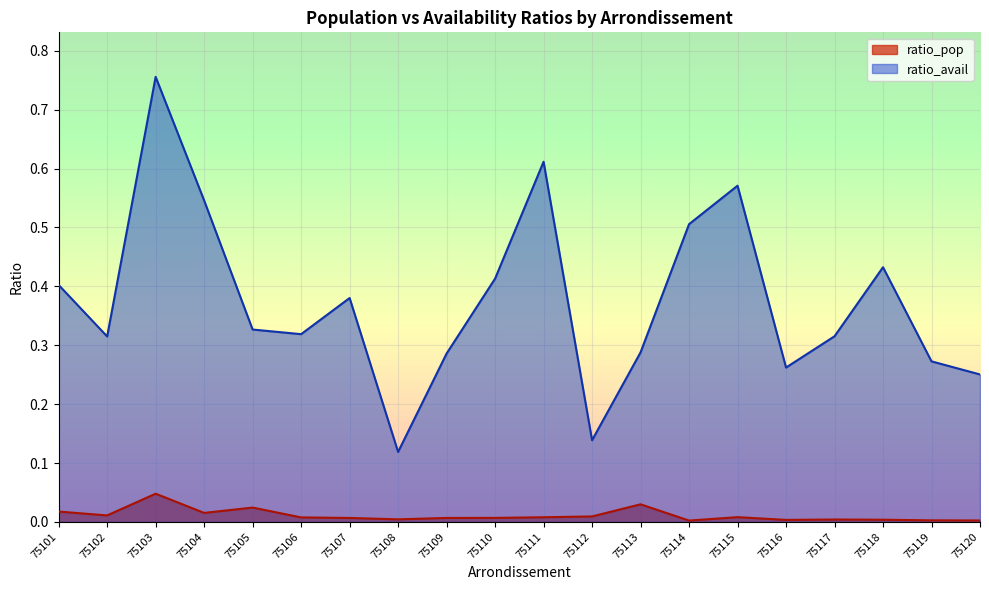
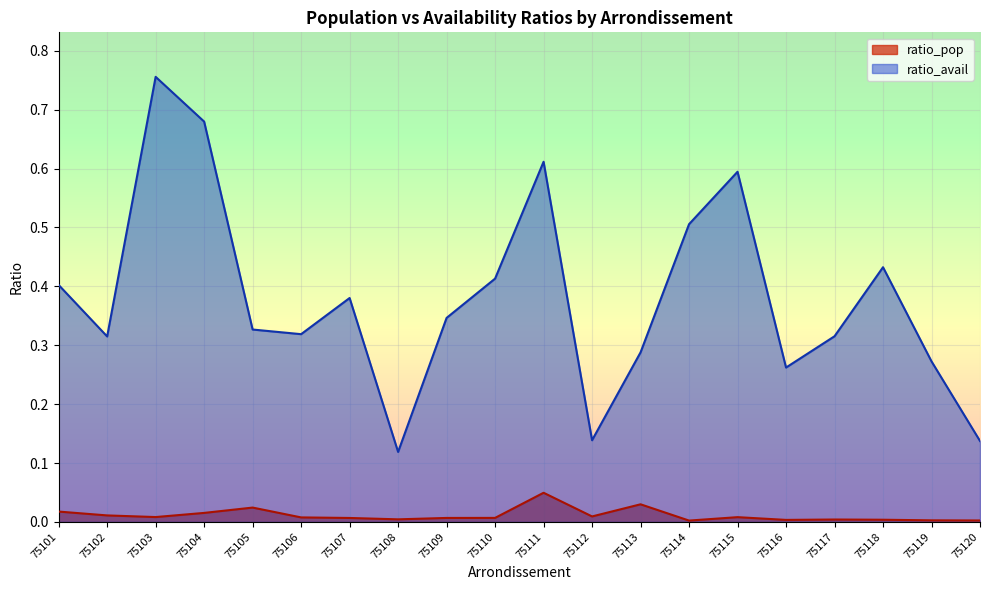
ratio_pop, 75103: 0.05 -> 0.01
ratio_avail, 75104: 0.55 -> 0.68
ratio_avail, 75109: 0.29 -> 0.35
ratio_pop, 75111: 0.01 -> 0.05
ratio_avail, 75115: 0.57 -> 0.59
ratio_avail, 75120: 0.25 -> 0.14
